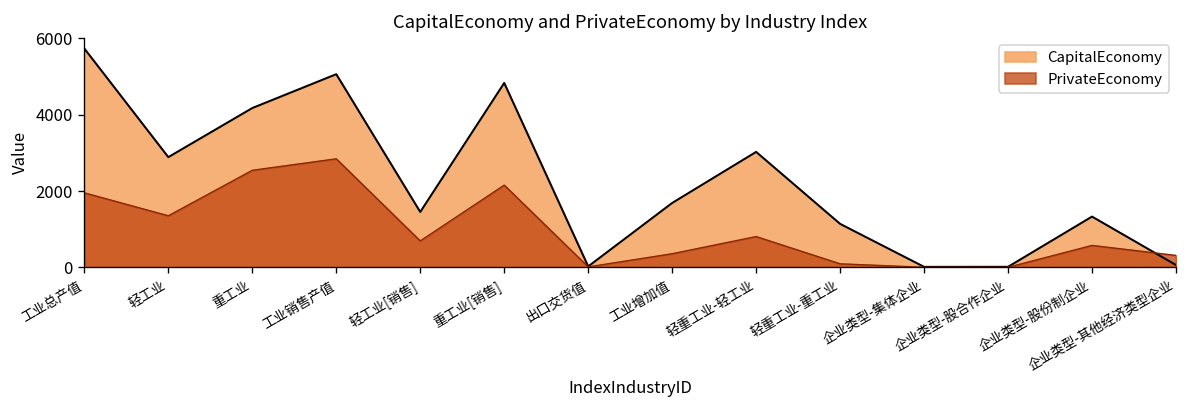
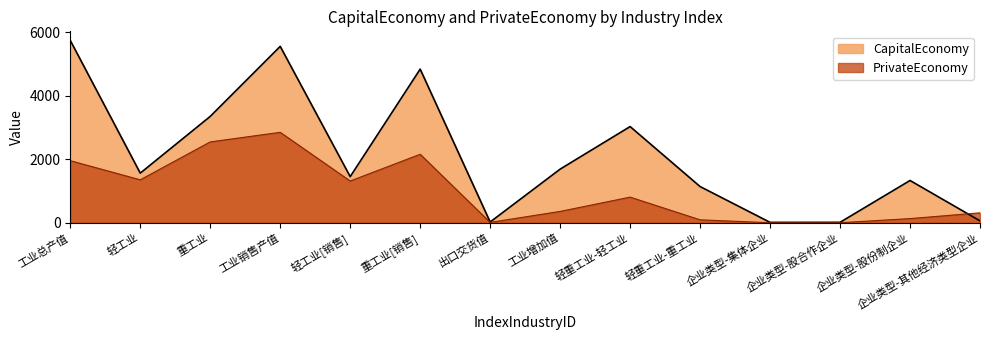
CapitalEconomy, 轻工业: 2900 -> 1600
CapitalEconomy, 重工业: 4200 -> 3300
CapitalEconomy, 工业销售产值: 5100 -> 5500
PrivateEconomy, 轻工业[销售]: 700 -> 1300
PrivateEconomy, 企业类型-股份制企业: 600 -> 100
